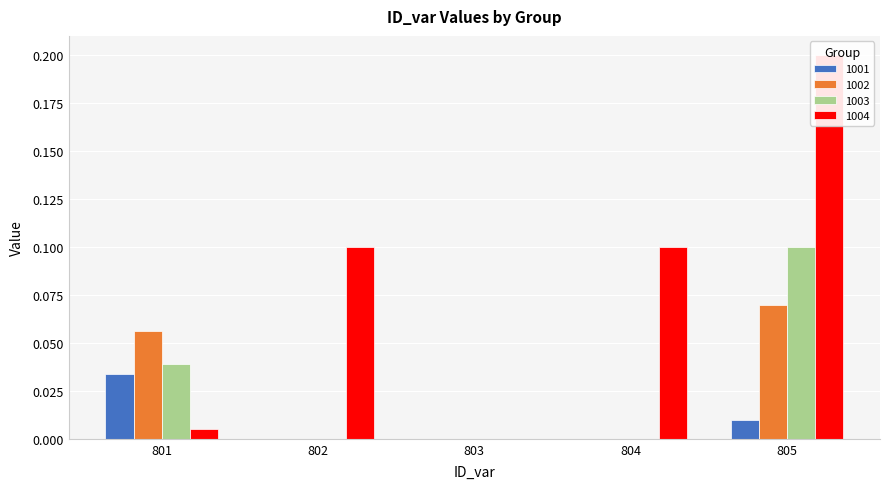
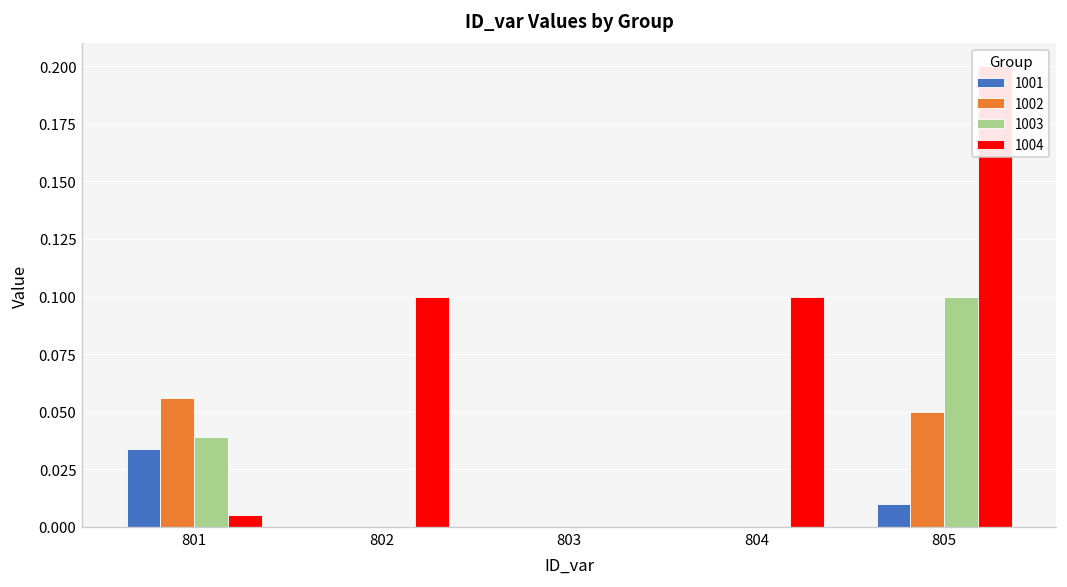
1002, 805: 0.07 -> 0.05
